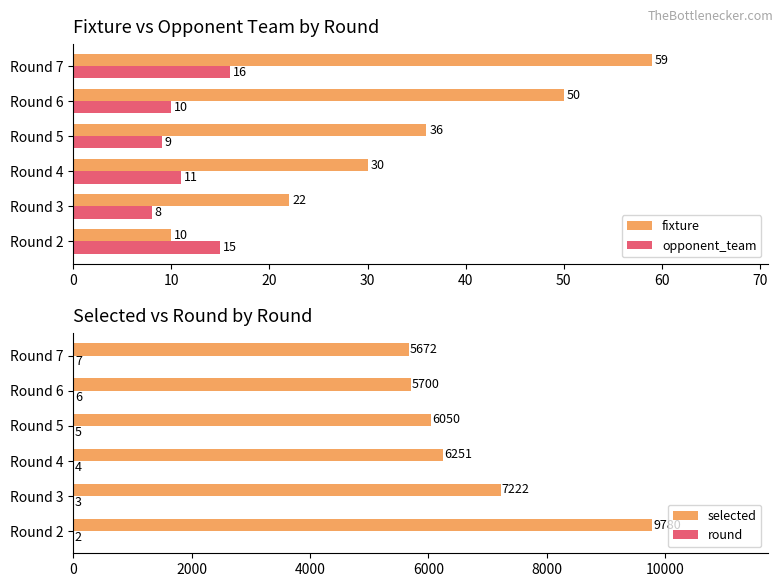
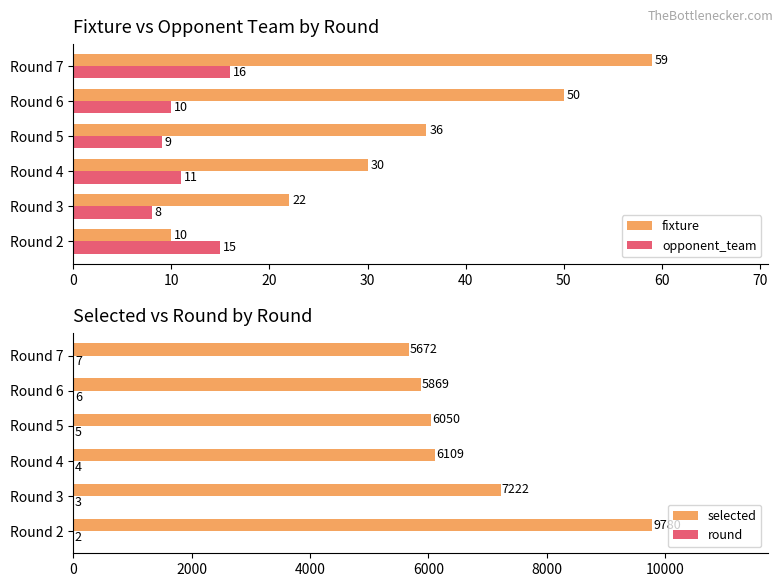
Selected vs Round by Round, selected, Round 6: 5700 -> 5869
Selected vs Round by Round, selected, Round 4: 6251 -> 6109
